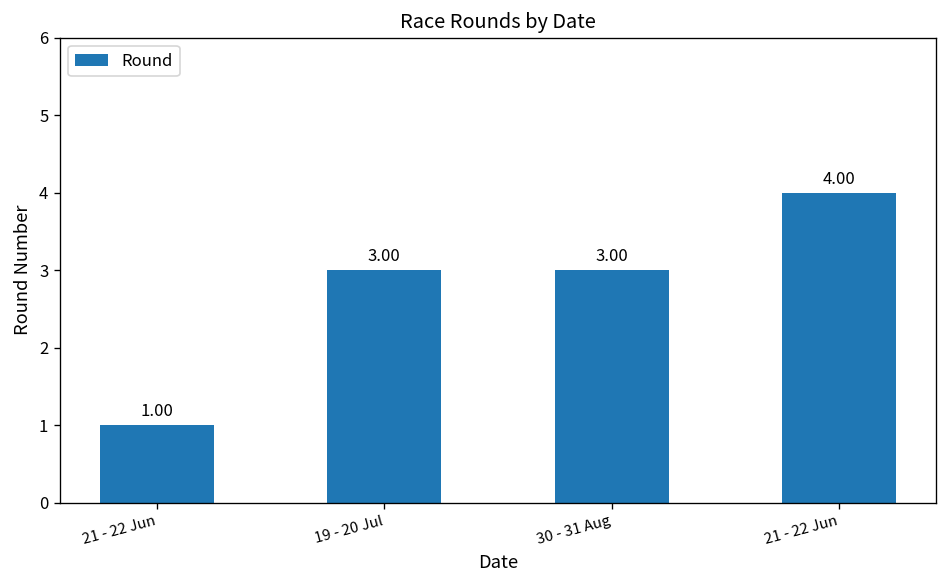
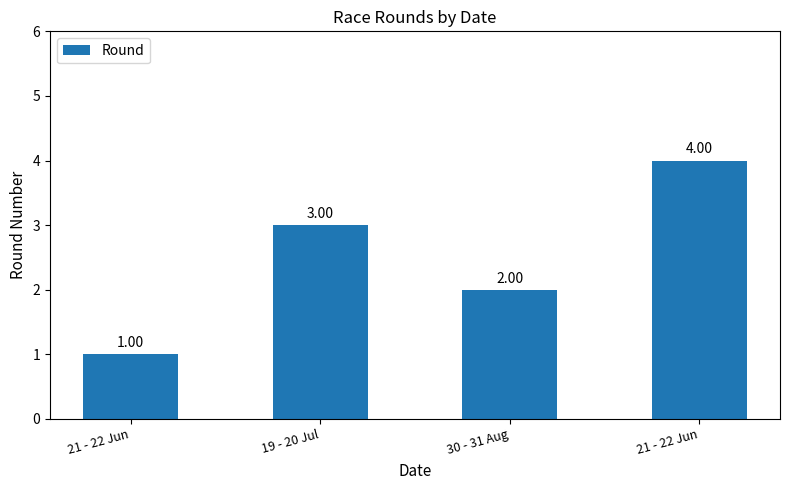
30 - 31 Aug: 3.00 -> 2.00
